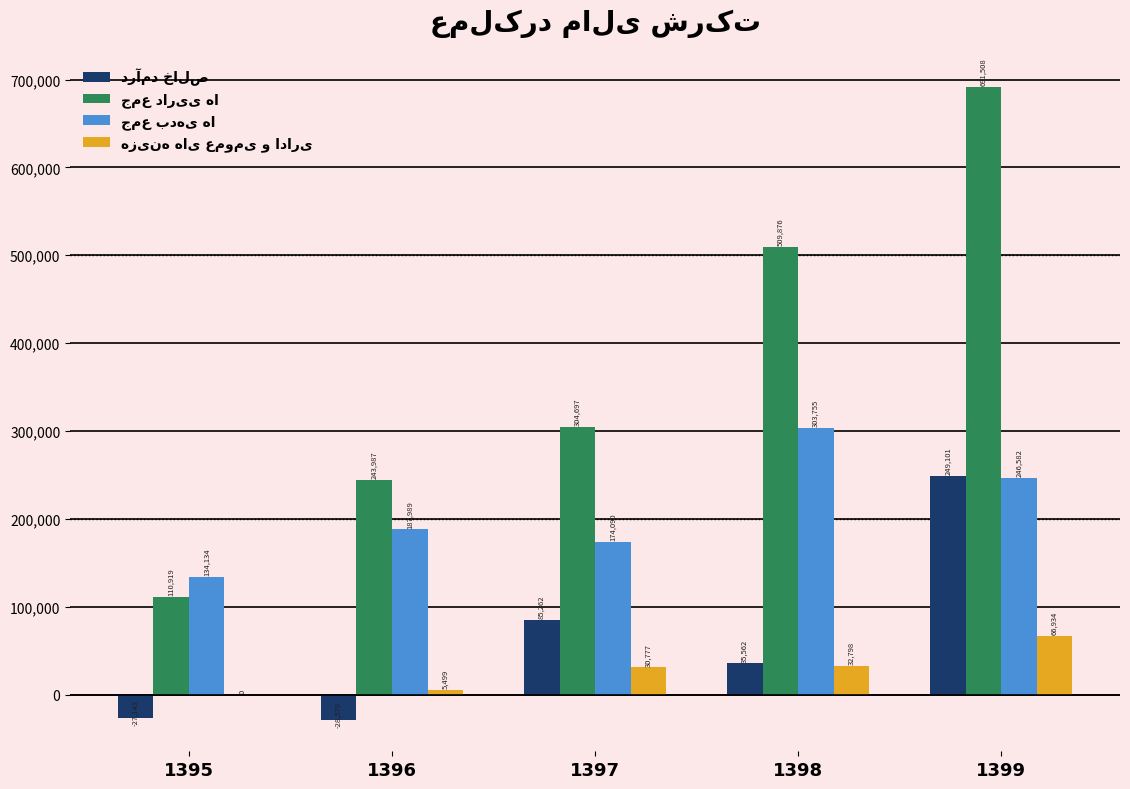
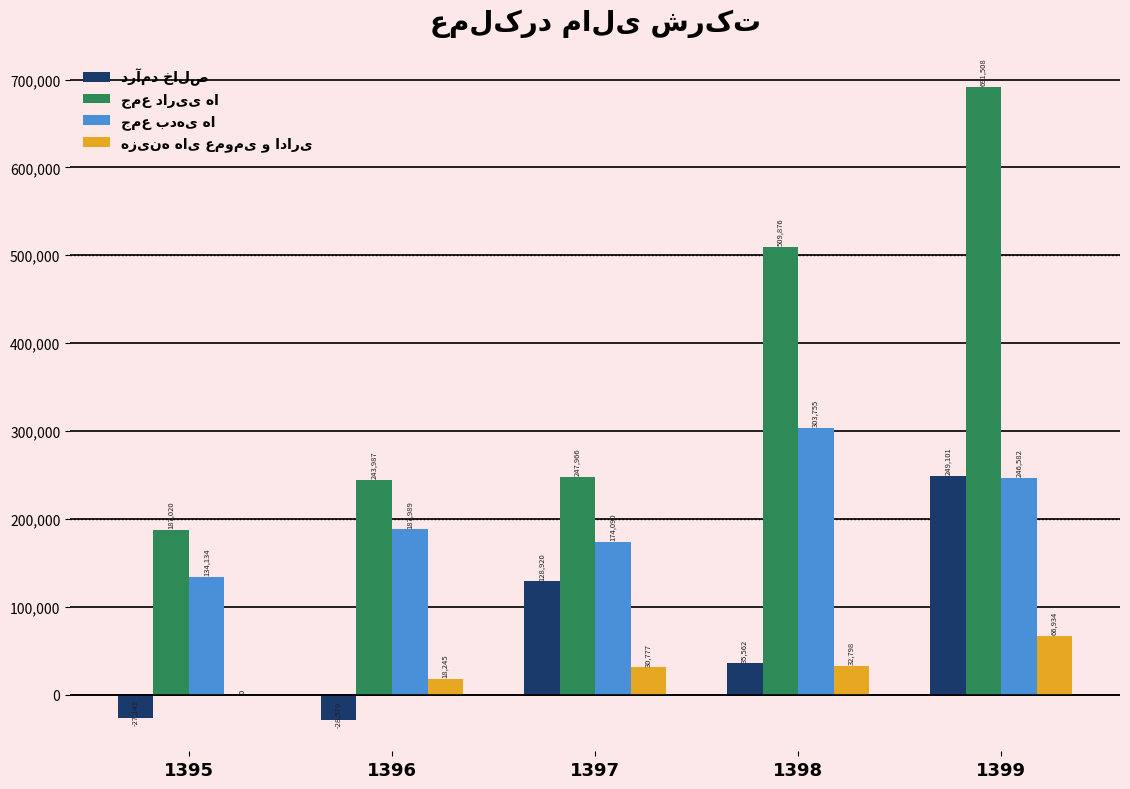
جمع داریی ها, 1395: 110,919 -> 187,020
هزینه های عمومی و اداری, 1396: 5,499 -> 18,245
درآمد خالص, 1397: 85,262 -> 128,920
جمع داریی ها, 1397: 304,697 -> 247,966
